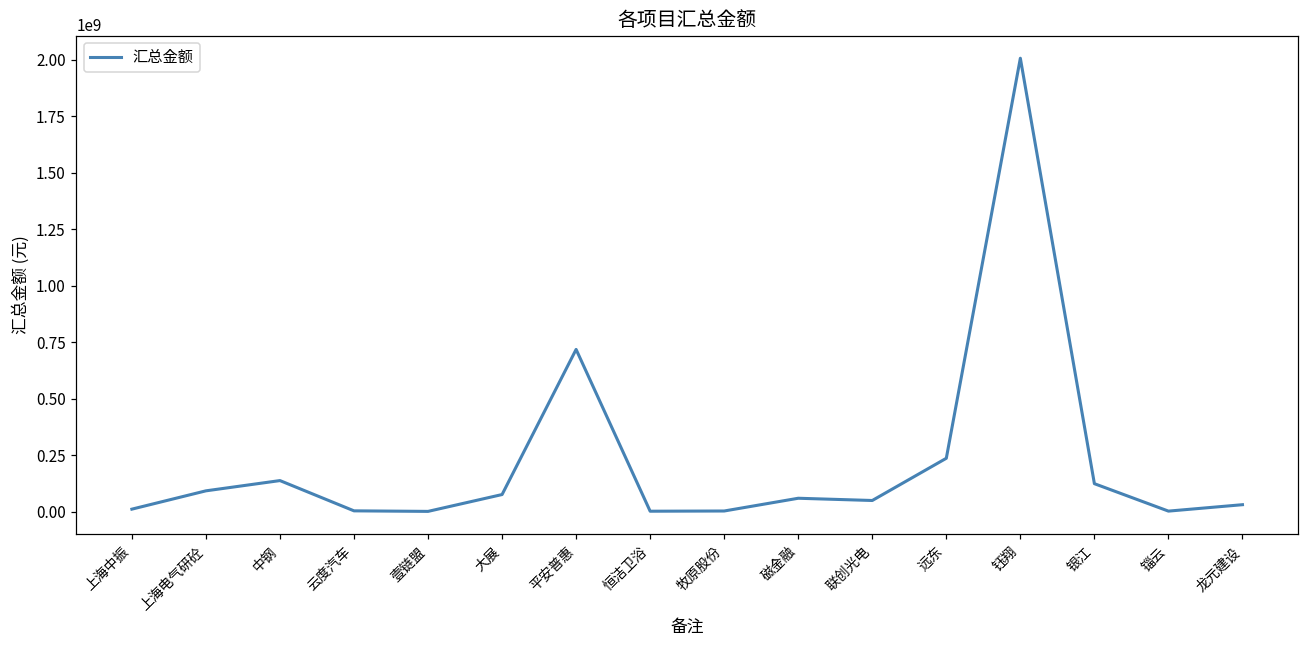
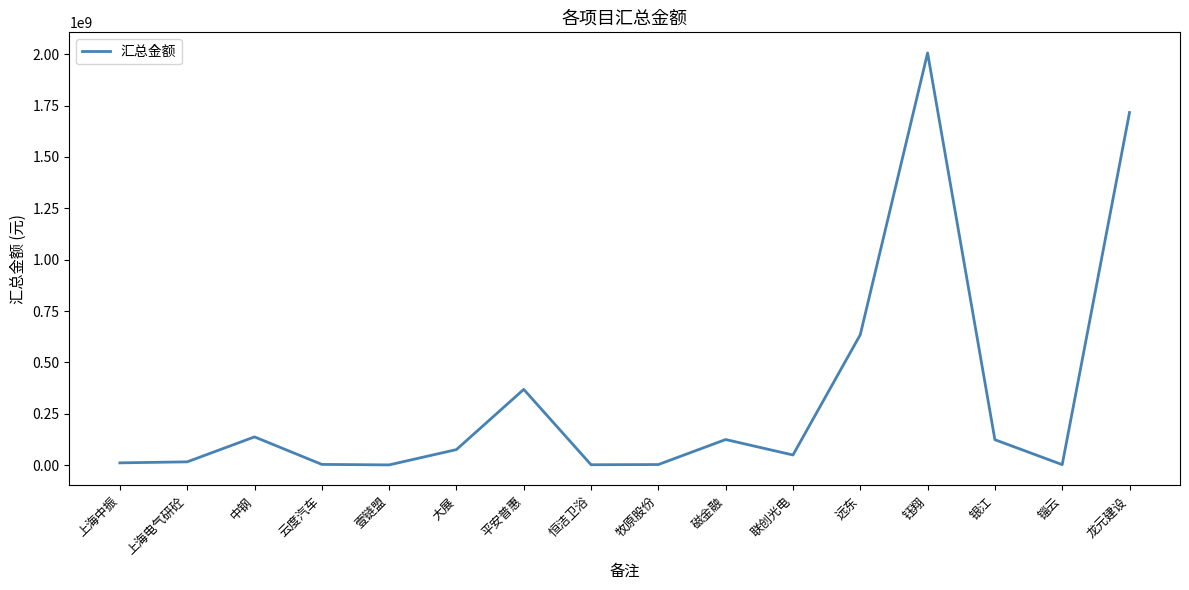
上海电气研砼: 90000000 -> 20000000
平安普惠: 720000000 -> 370000000
磁金融: 60000000 -> 120000000
远东: 240000000 -> 630000000
龙元建设: 30000000 -> 1720000000
